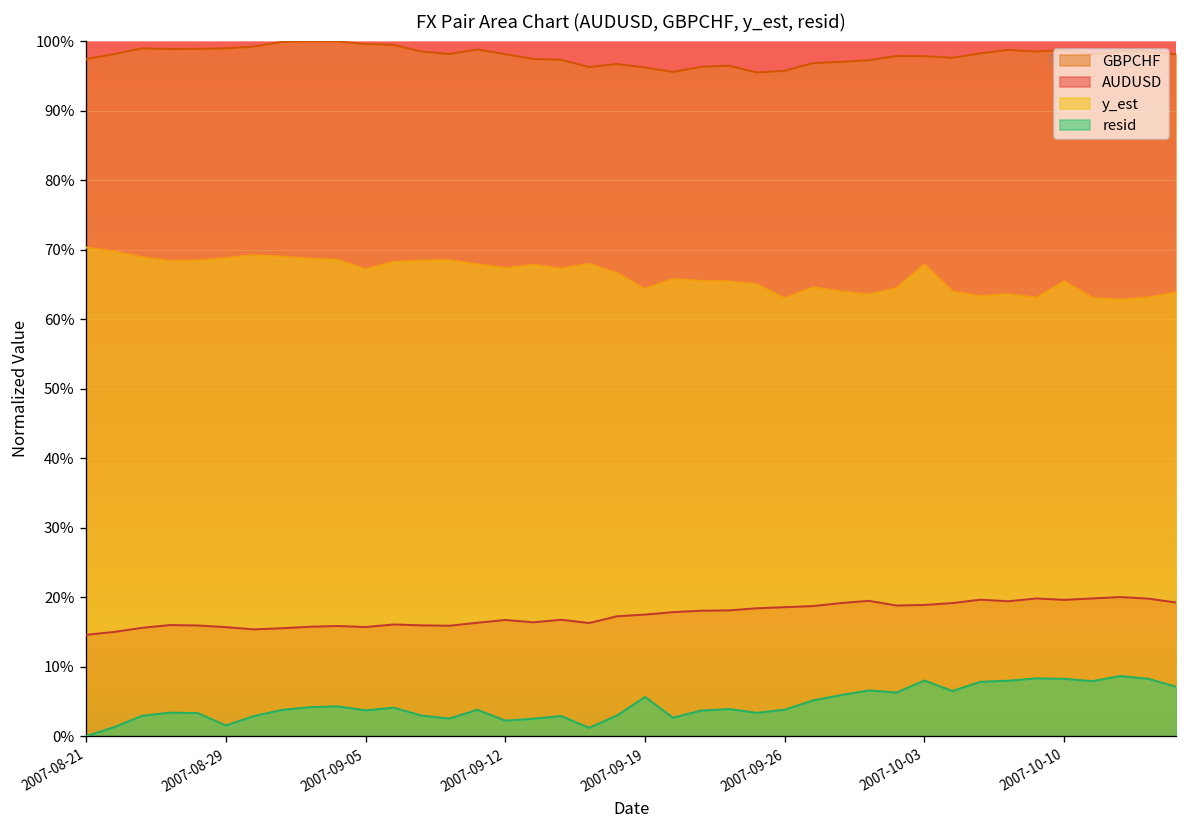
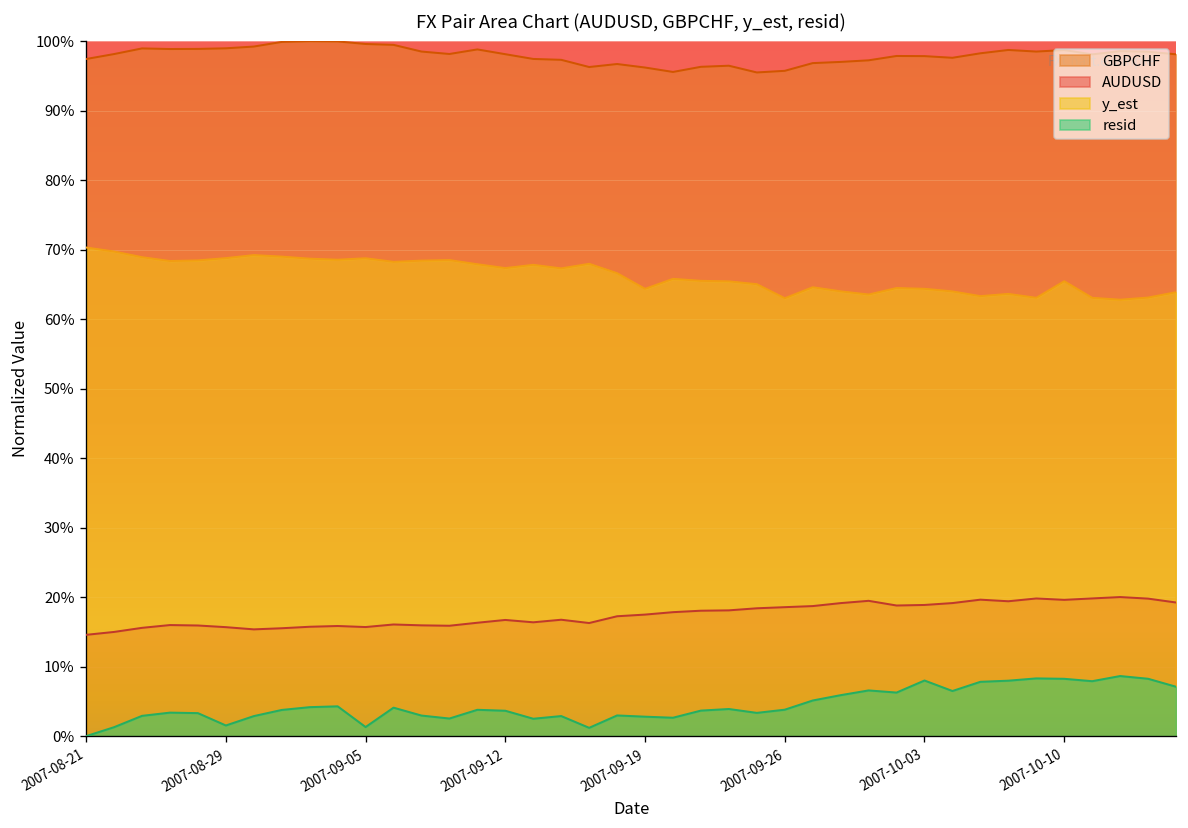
y_est, 2007-09-05: 67% -> 69%
resid, 2007-09-05: 4% -> 1%
resid, 2007-09-12: 2% -> 4%
resid, 2007-09-19: 6% -> 3%
y_est, 2007-10-03: 68% -> 64%
